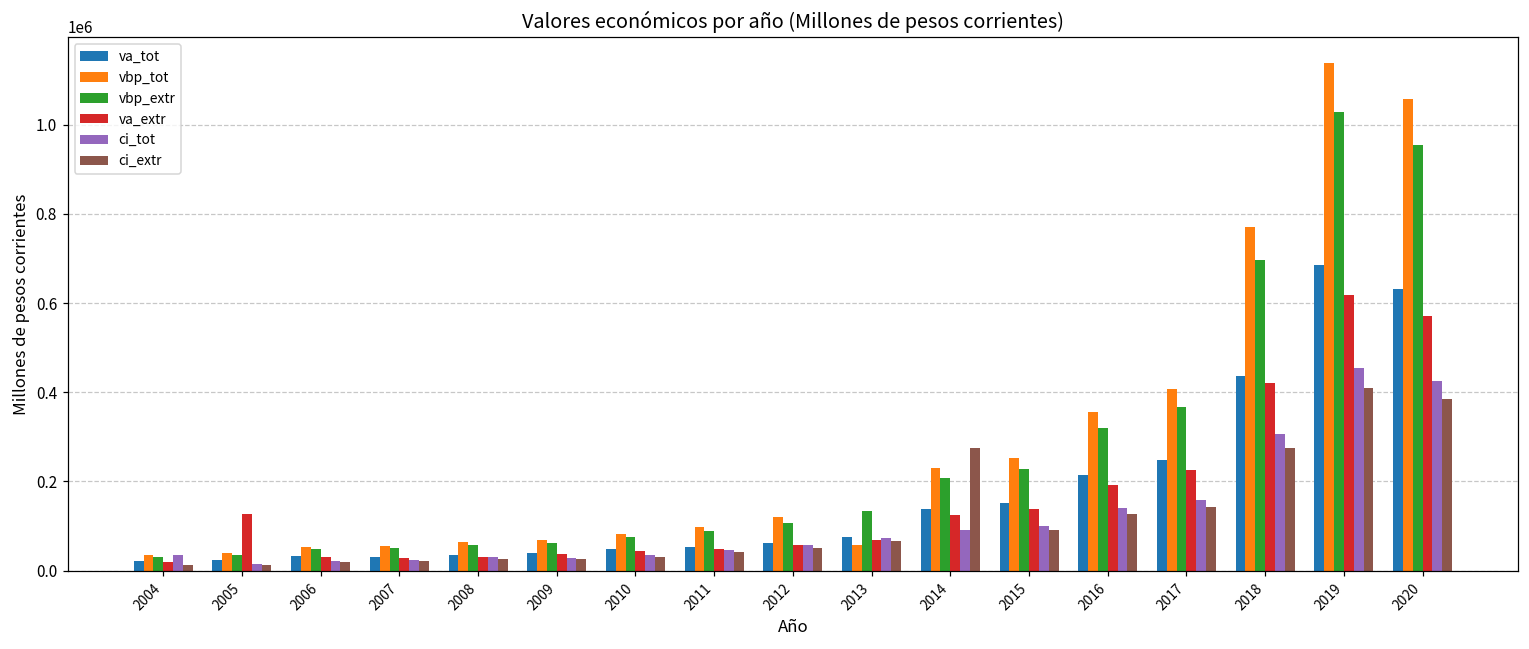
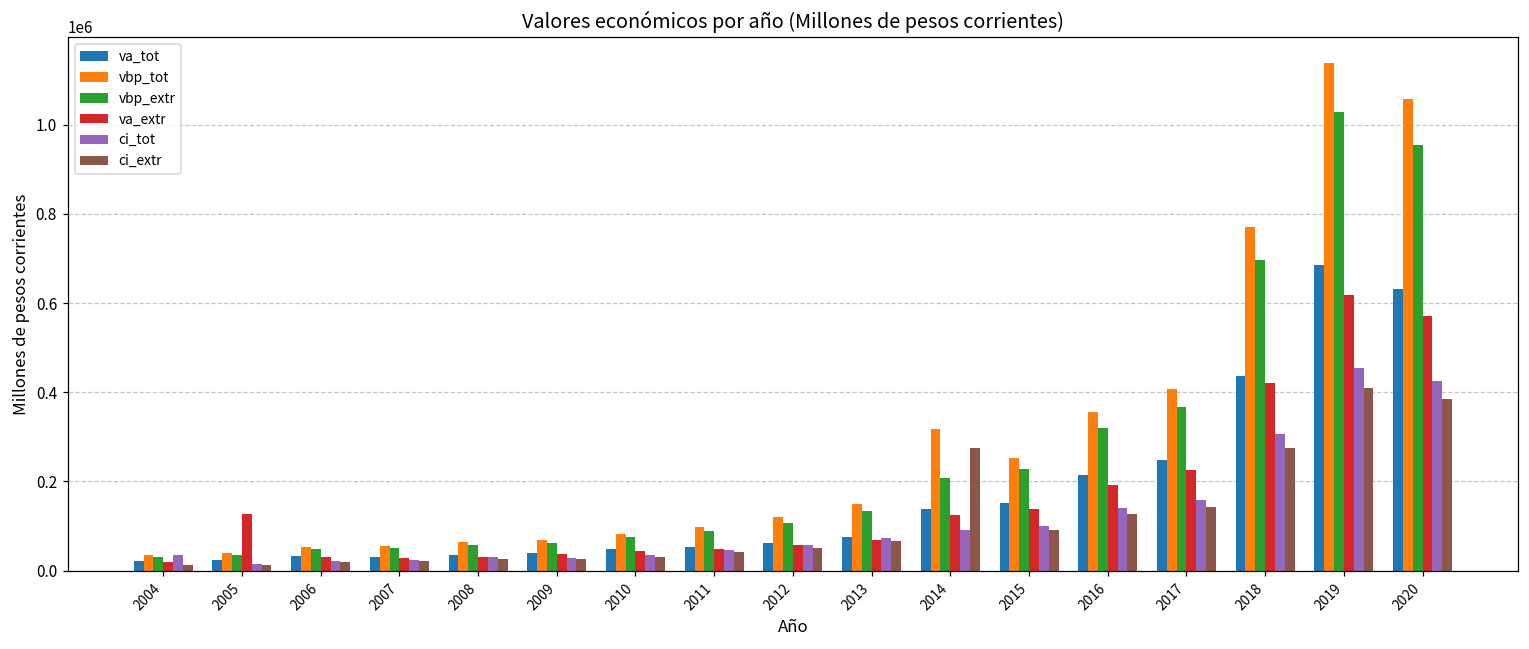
vbp_tot, 2013: 60000 -> 150000
vbp_tot, 2014: 230000 -> 320000
